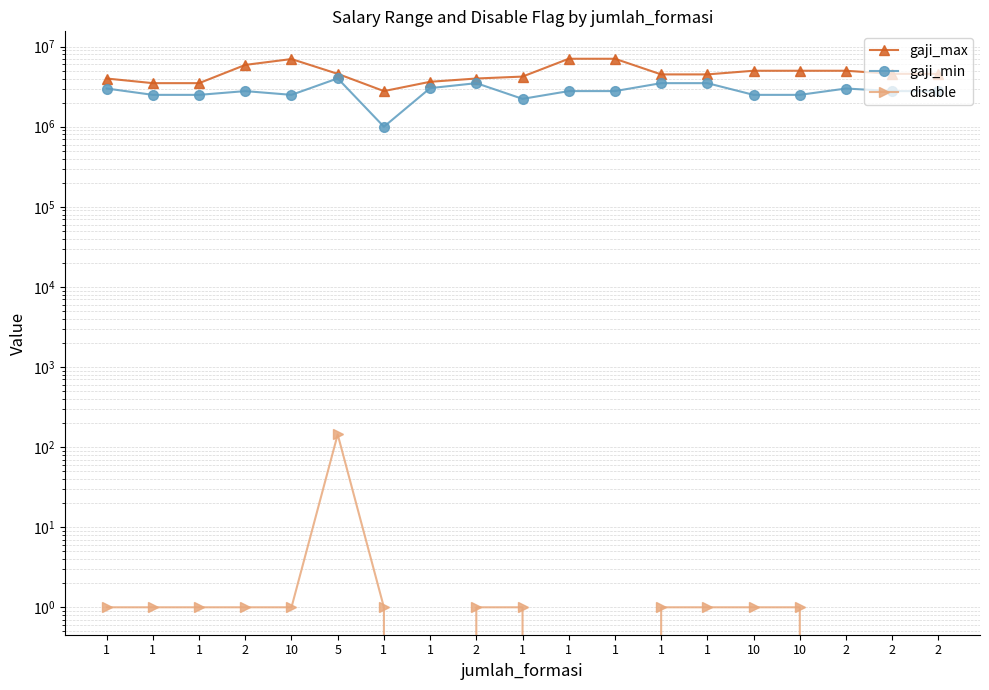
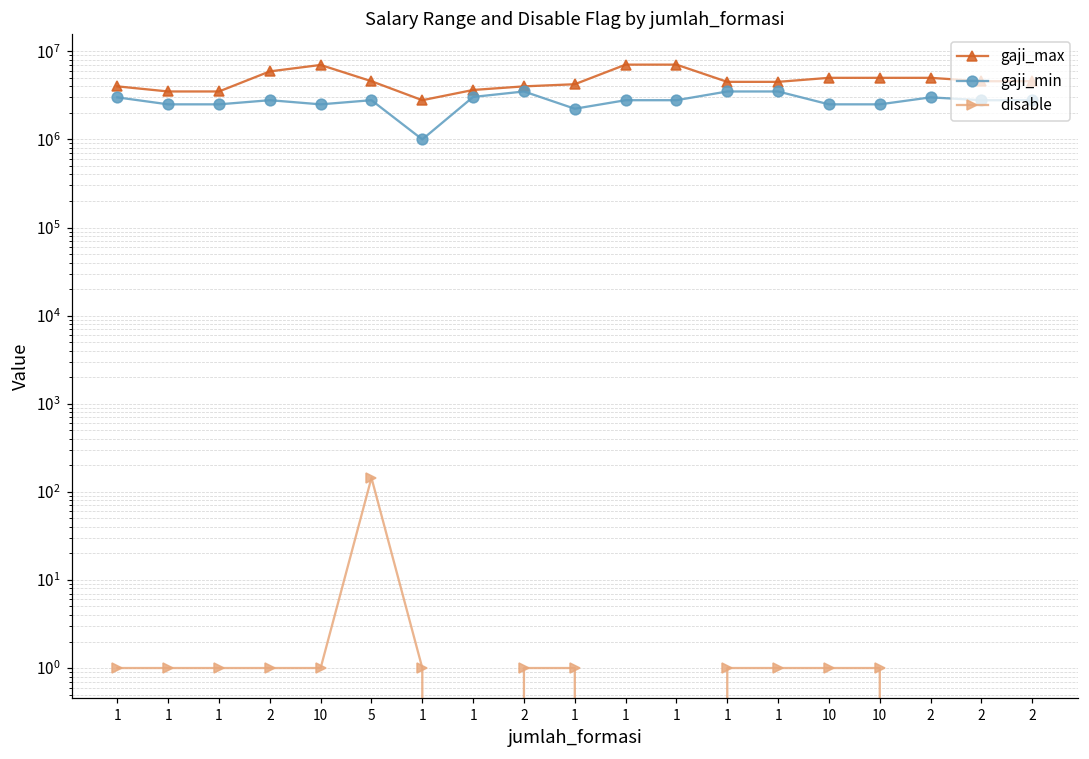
gaji_min, 5: 4000000 -> 2800000
